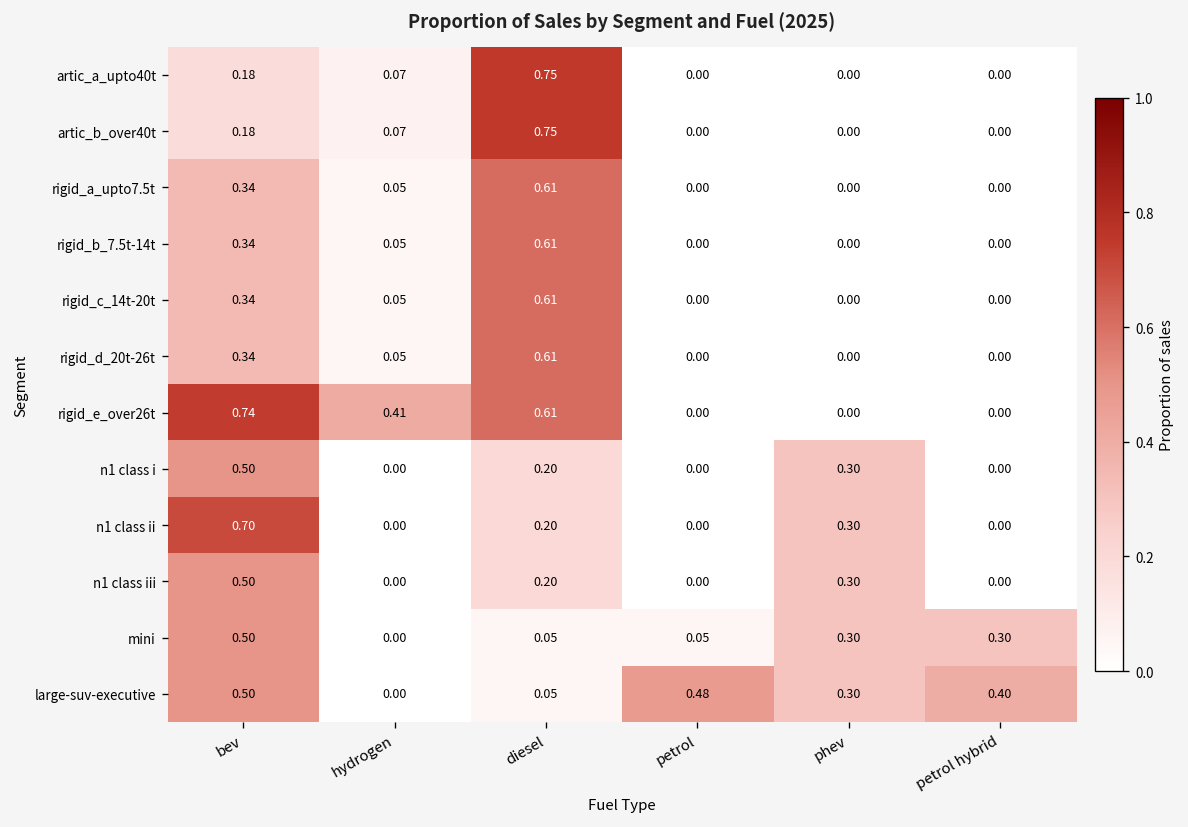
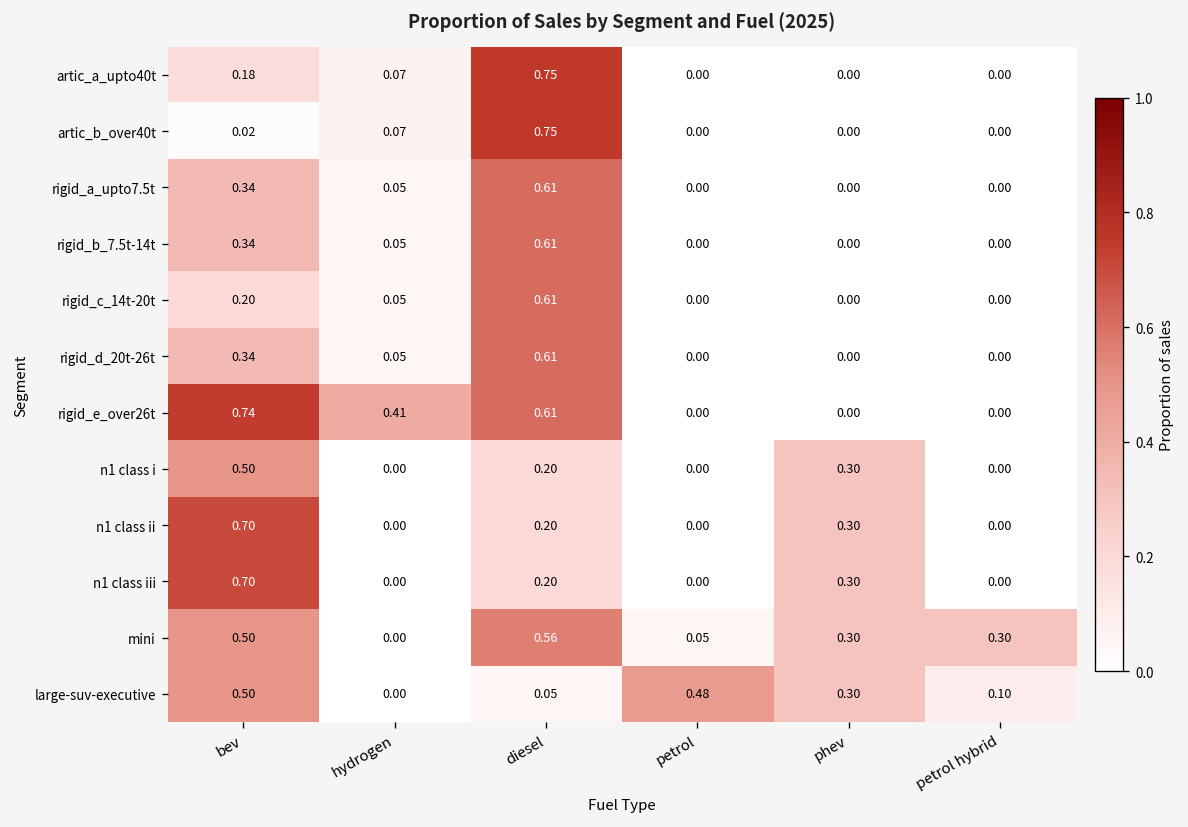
artic_b_over40t, bev: 0.18 -> 0.02
rigid_c_14t-20t, bev: 0.34 -> 0.20
n1 class iii, bev: 0.50 -> 0.70
mini, diesel: 0.05 -> 0.56
large-suv-executive, petrol hybrid: 0.40 -> 0.10
